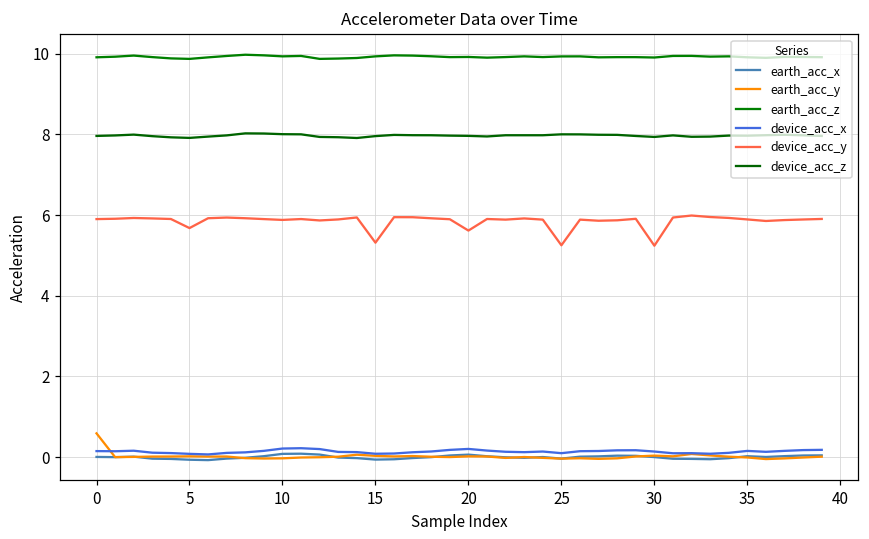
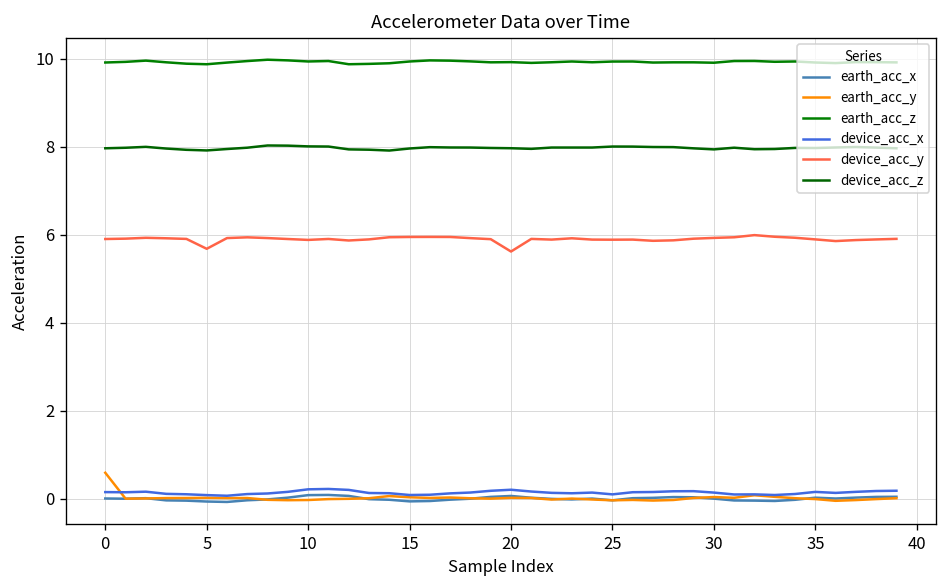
device_acc_y, 15: 5.3 -> 5.9
device_acc_y, 25: 5.3 -> 5.9
device_acc_y, 30: 5.2 -> 5.9
